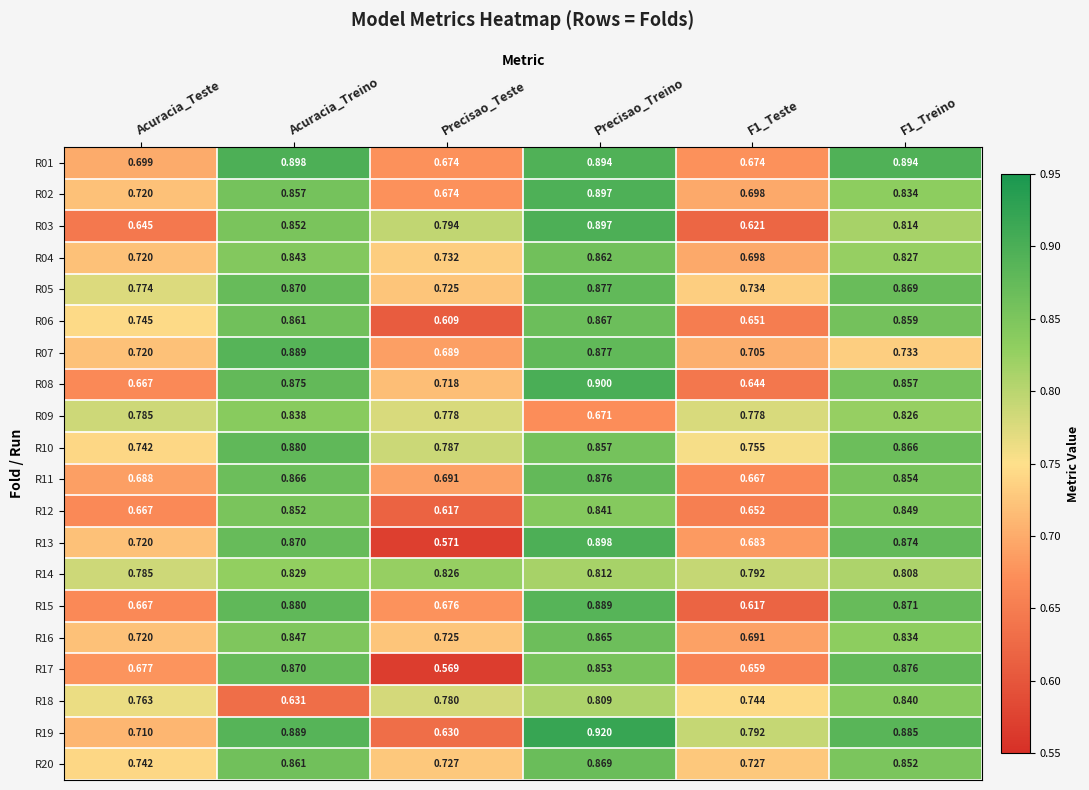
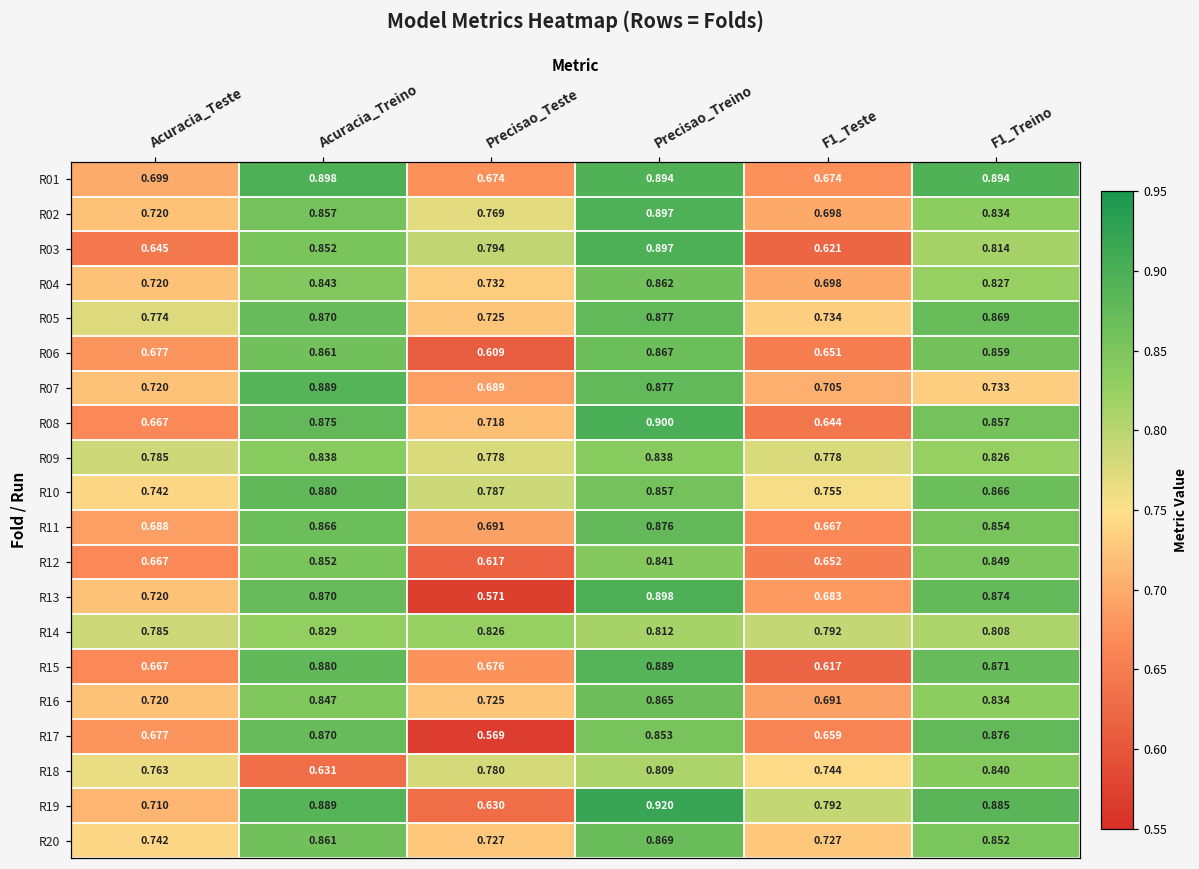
R02, Precisao_Teste: 0.674 -> 0.769
R06, Acuracia_Teste: 0.745 -> 0.677
R09, Precisao_Treino: 0.671 -> 0.838
